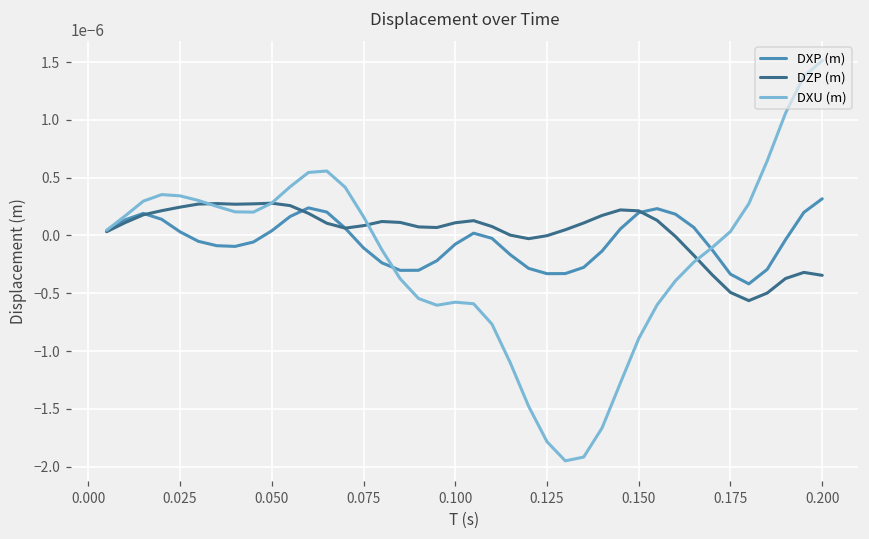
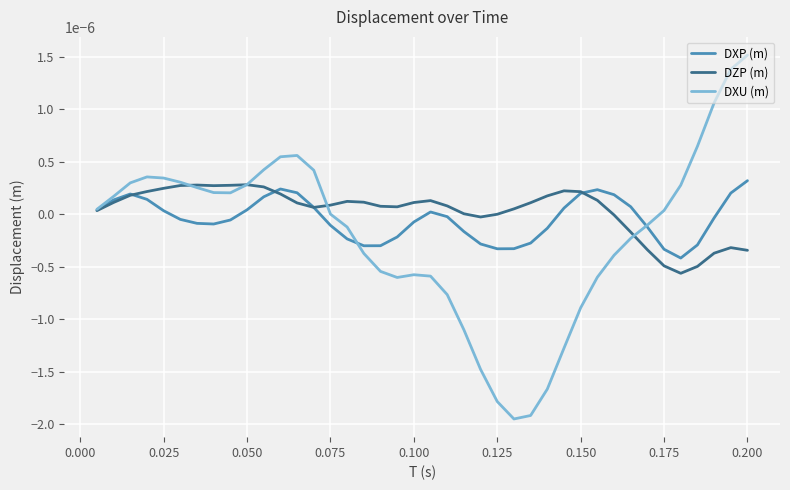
DXU (m), 0.075: 0.0000002 -> 0.0000000
